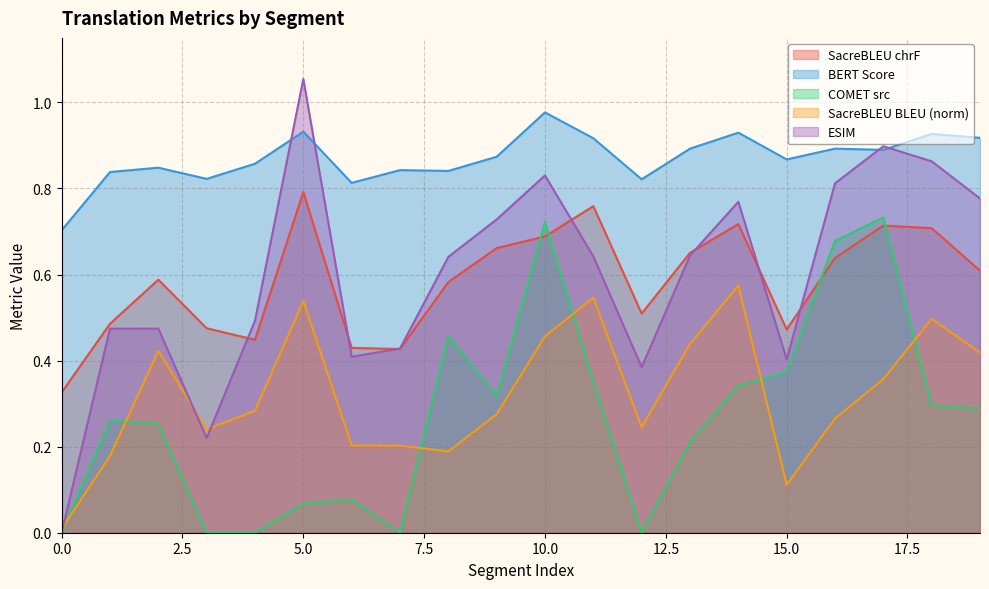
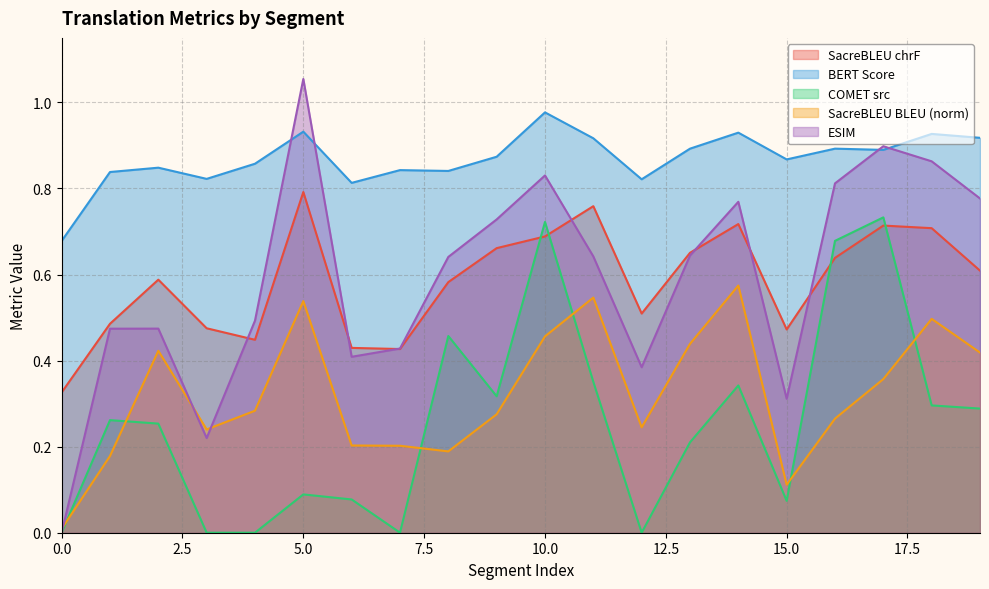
BERT Score, 0.0: 0.70 -> 0.68
COMET src, 5.0: 0.07 -> 0.09
COMET src, 15.0: 0.37 -> 0.07
ESIM, 15.0: 0.40 -> 0.31
